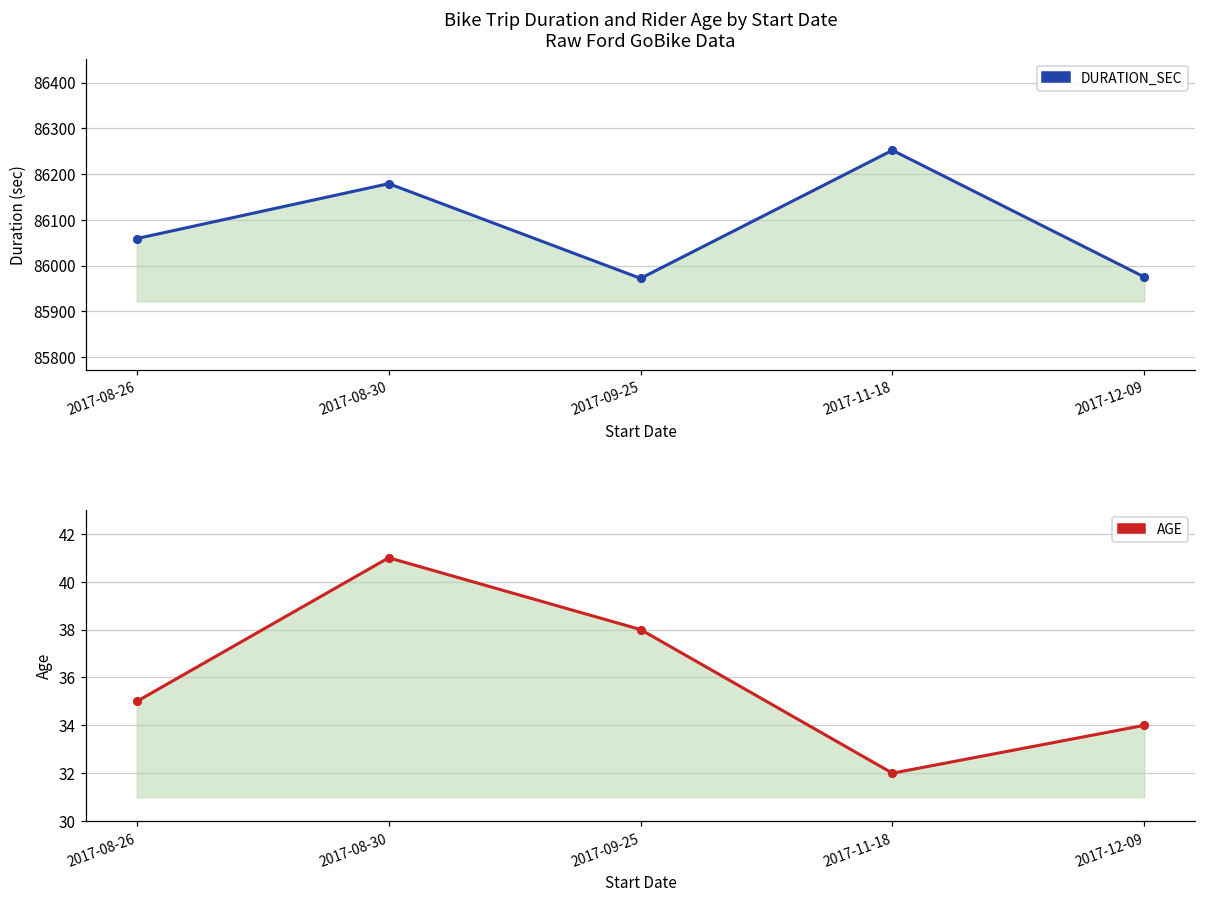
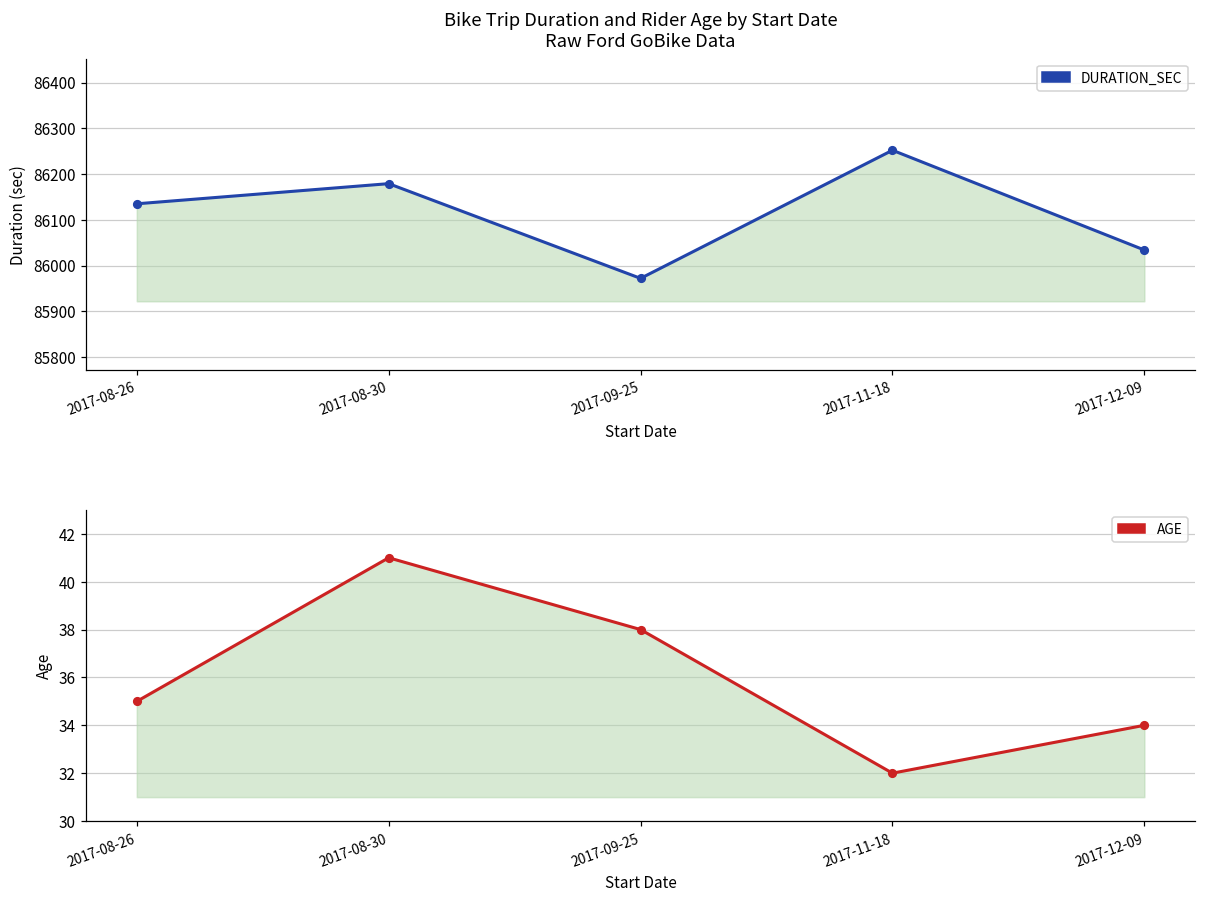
Bike Trip Duration and Rider Age by Start Date Raw Ford GoBike Data, 2017-08-26: 86060 -> 86140
Bike Trip Duration and Rider Age by Start Date Raw Ford GoBike Data, 2017-12-09: 85980 -> 86030
